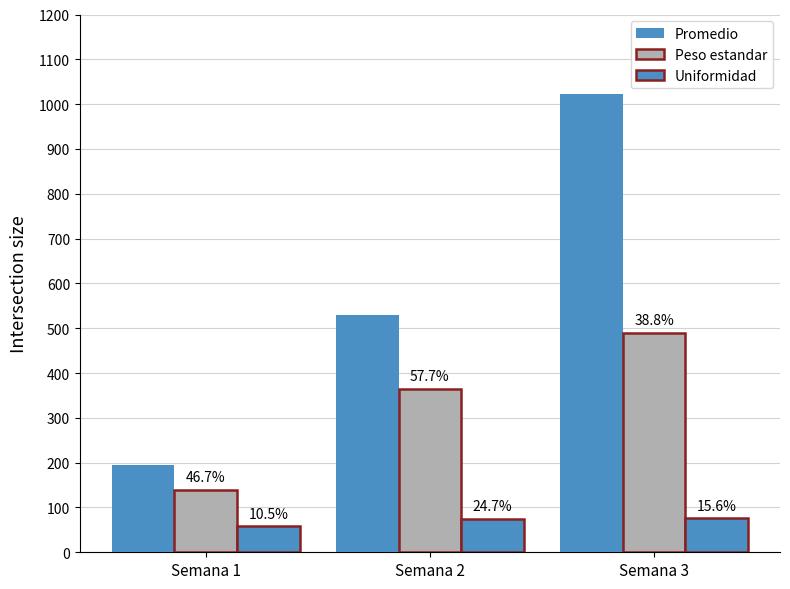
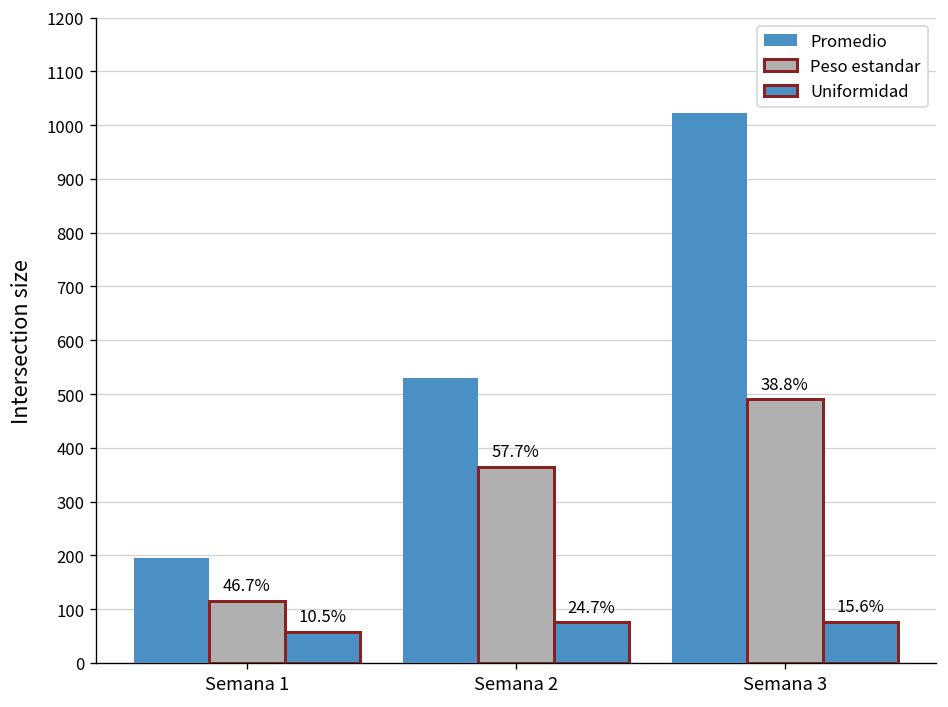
Peso estandar, Semana 1: 140 -> 120
